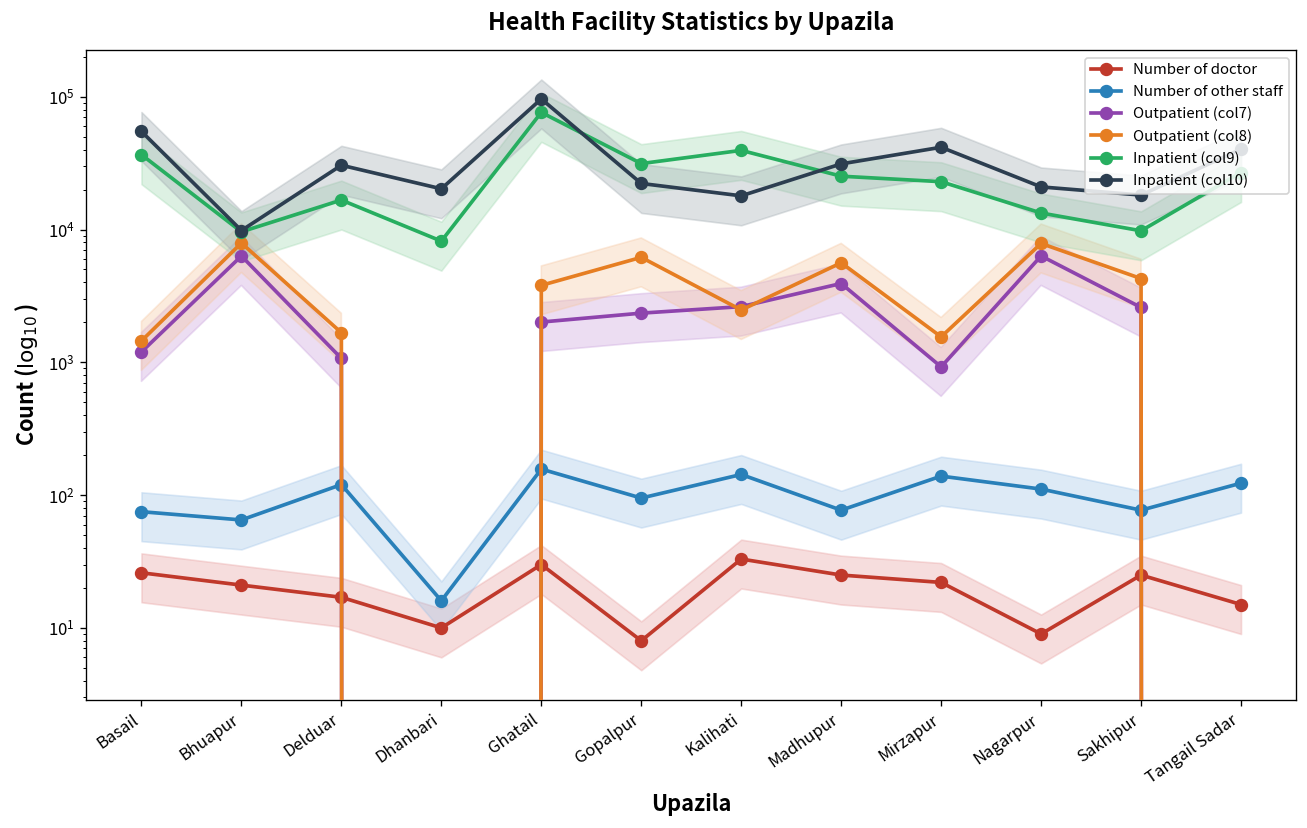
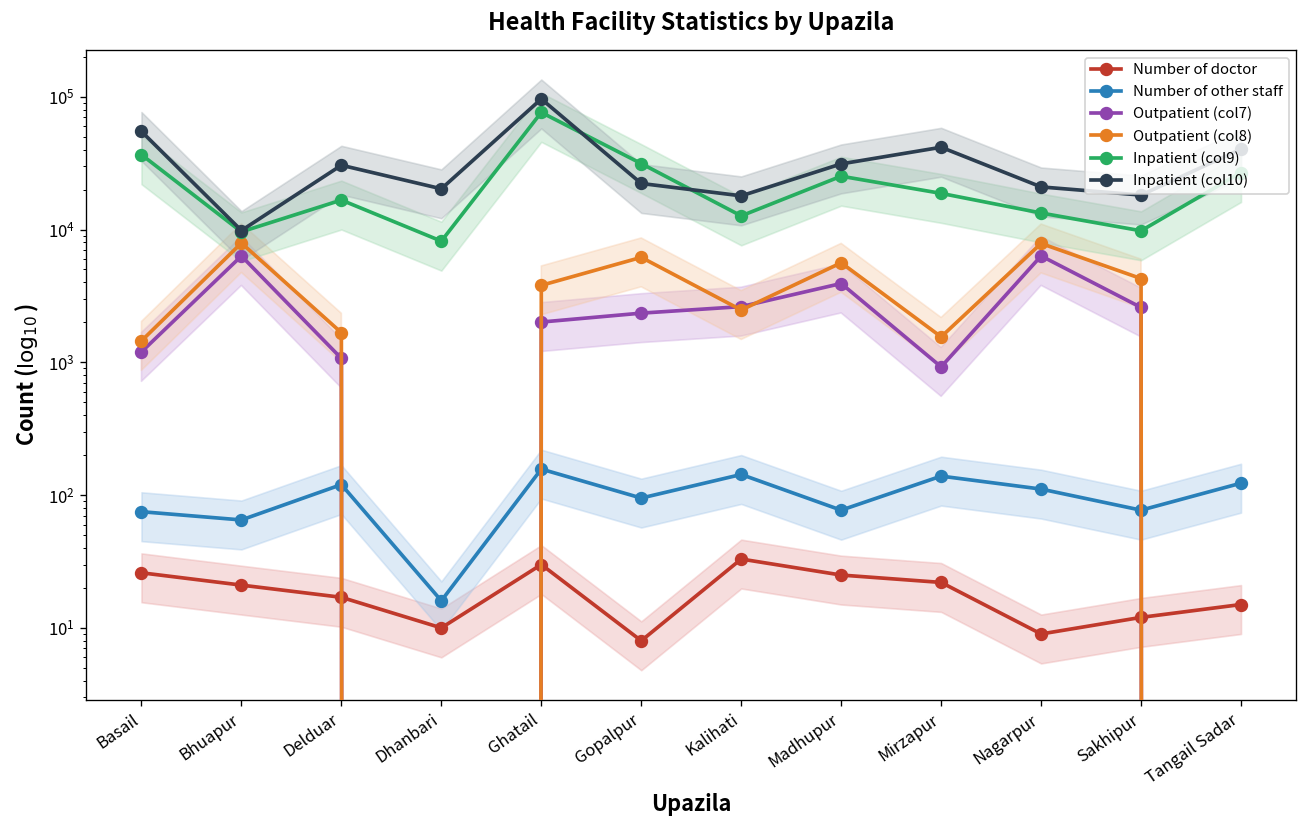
Inpatient (col9), Kalihati: 39000 -> 13000
Inpatient (col9), Mirzapur: 23000 -> 19000
Number of doctor, Sakhipur: 25 -> 12
